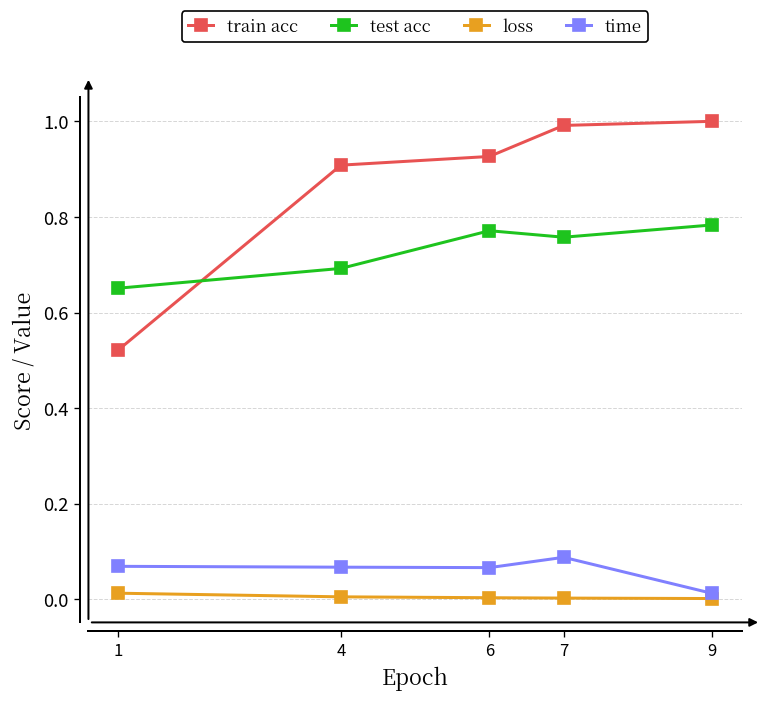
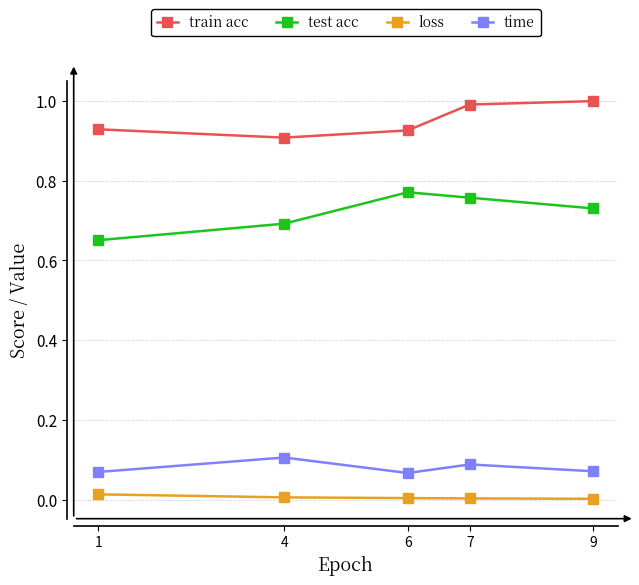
train acc, 1: 0.52 -> 0.93
time, 4: 0.07 -> 0.11
test acc, 9: 0.78 -> 0.73
time, 9: 0.01 -> 0.07
